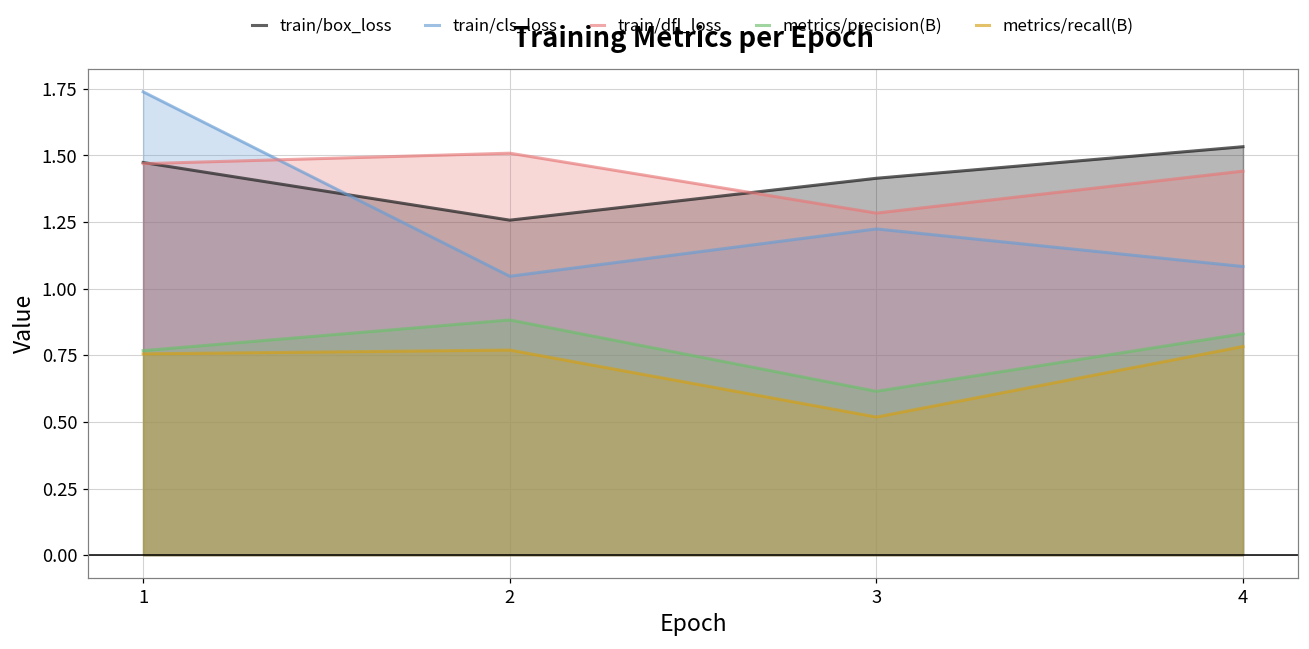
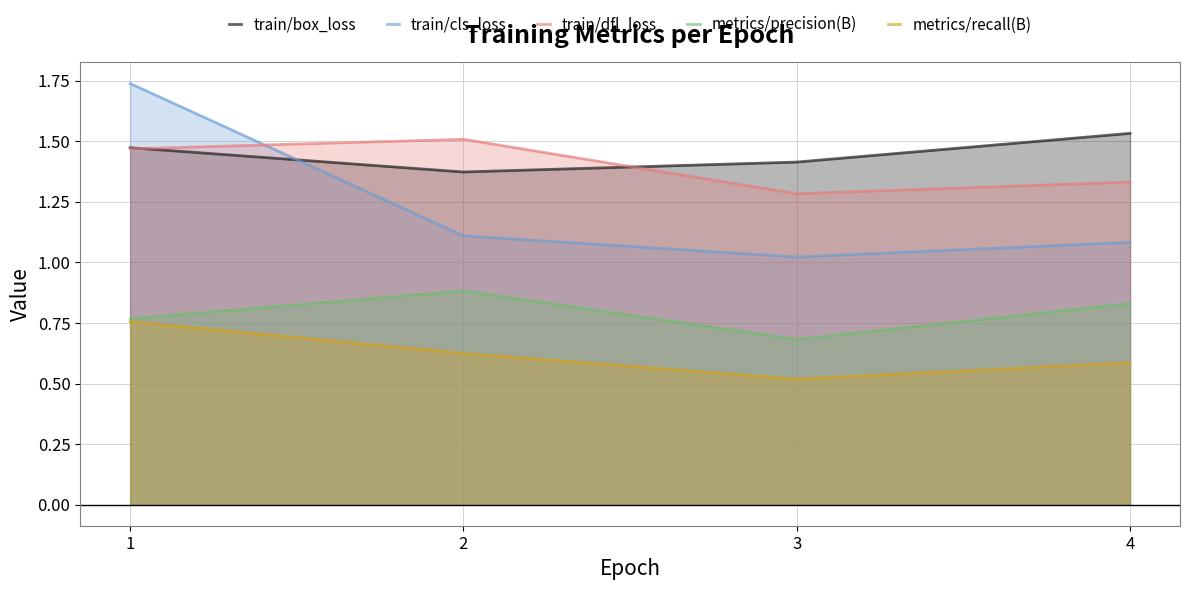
train/box_loss, 2: 1.26 -> 1.37
train/cls_loss, 2: 1.05 -> 1.11
metrics/recall(B), 2: 0.77 -> 0.62
train/cls_loss, 3: 1.22 -> 1.02
metrics/precision(B), 3: 0.61 -> 0.68
train/dfl_loss, 4: 1.44 -> 1.33
metrics/recall(B), 4: 0.78 -> 0.59
